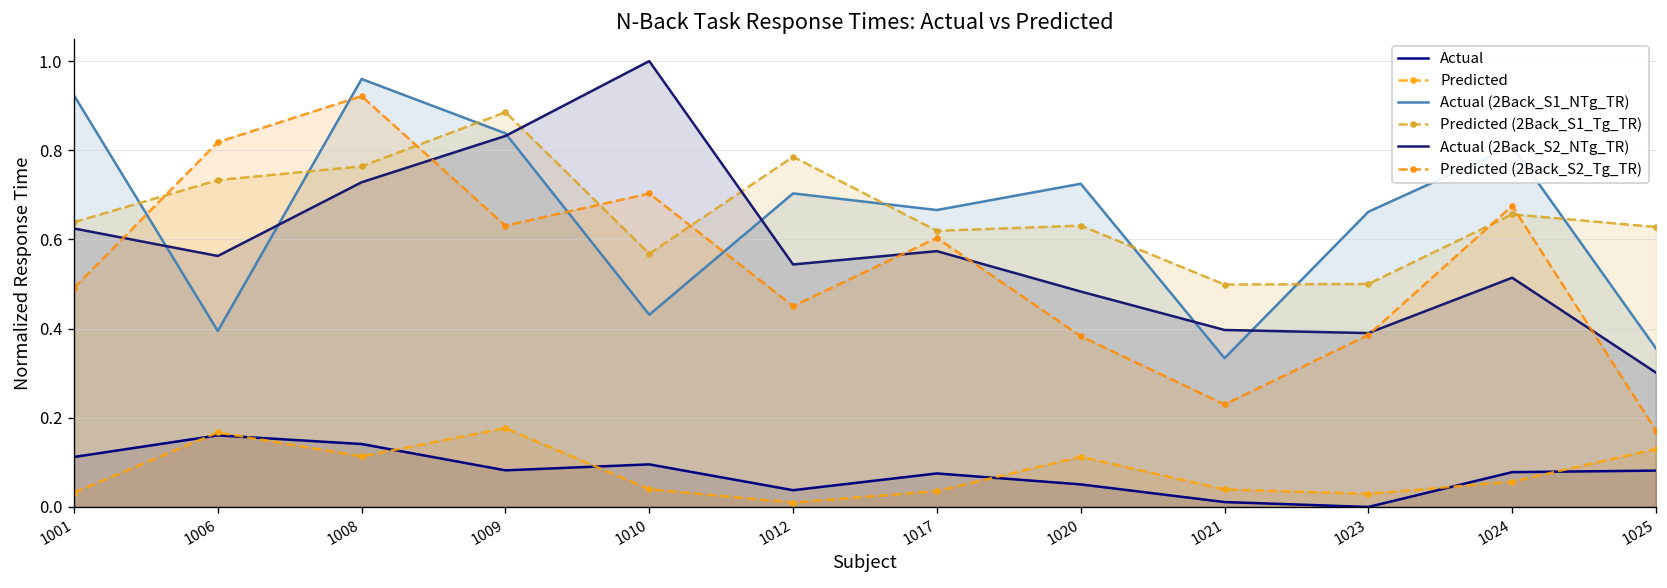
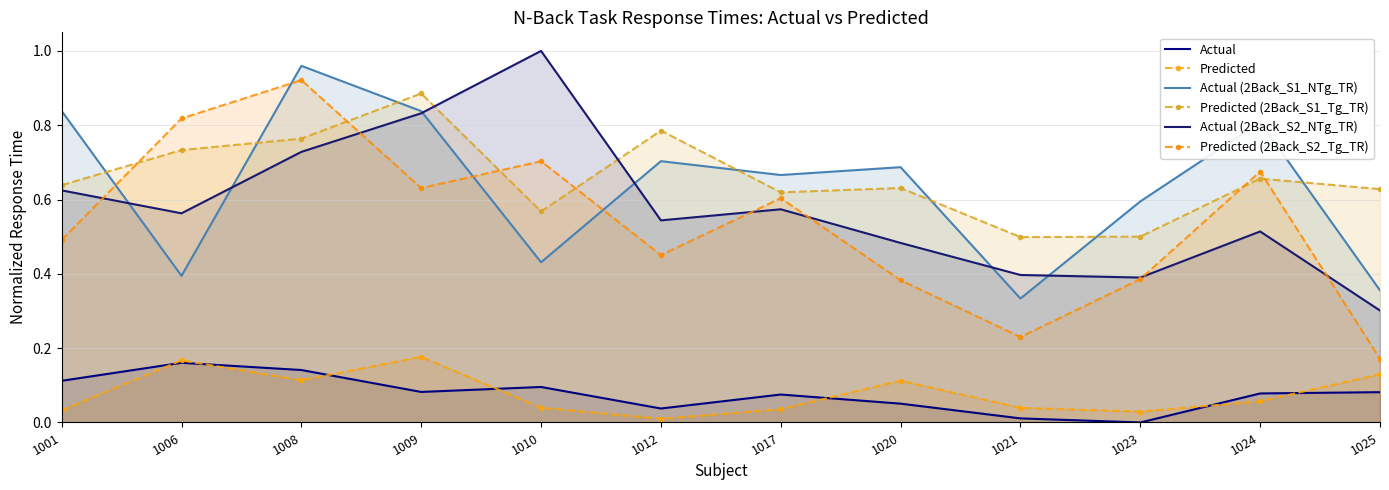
Actual (2Back_S1_NTg_TR), 1001: 0.92 -> 0.84
Actual (2Back_S1_NTg_TR), 1020: 0.72 -> 0.69
Actual (2Back_S1_NTg_TR), 1023: 0.66 -> 0.59
